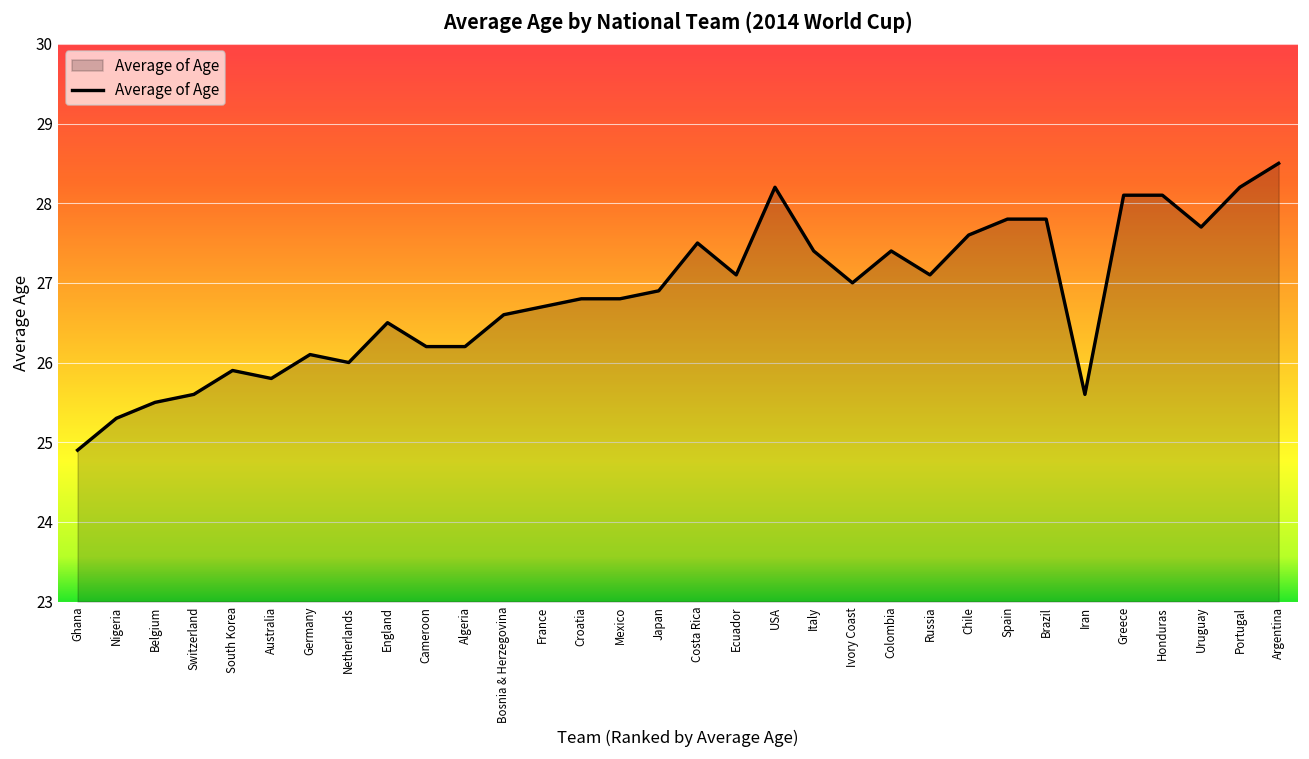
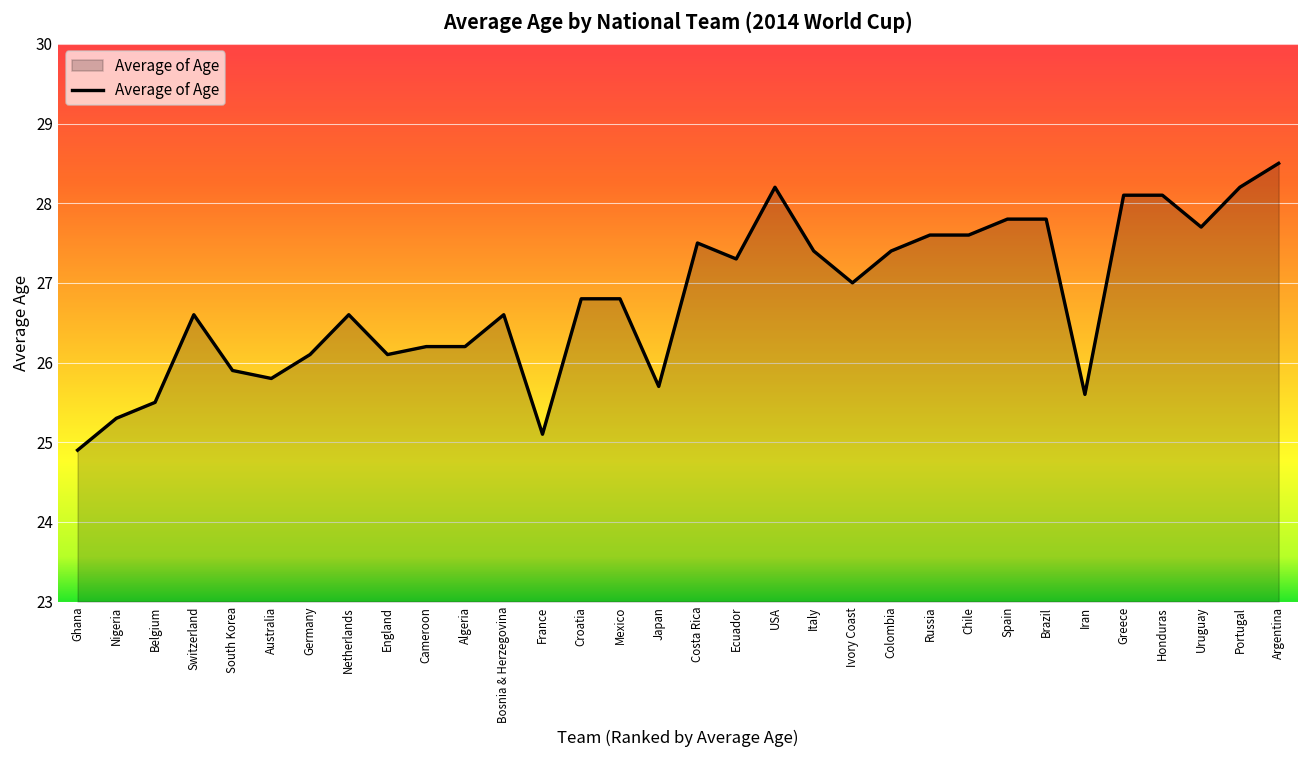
Switzerland: 25.6 -> 26.6
Netherlands: 26.0 -> 26.6
England: 26.5 -> 26.1
France: 26.7 -> 25.1
Japan: 26.9 -> 25.7
Ecuador: 27.1 -> 27.3
Russia: 27.1 -> 27.6
